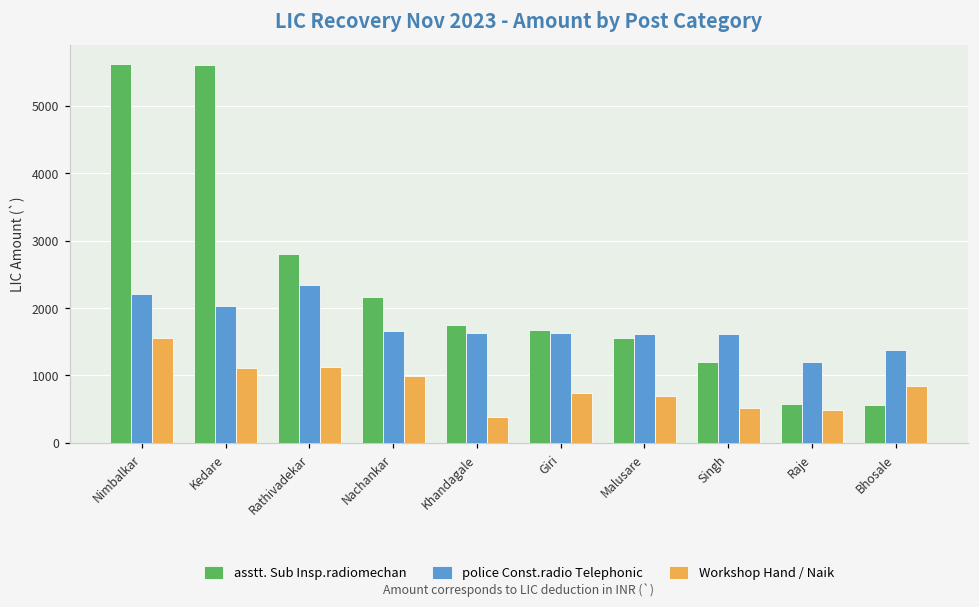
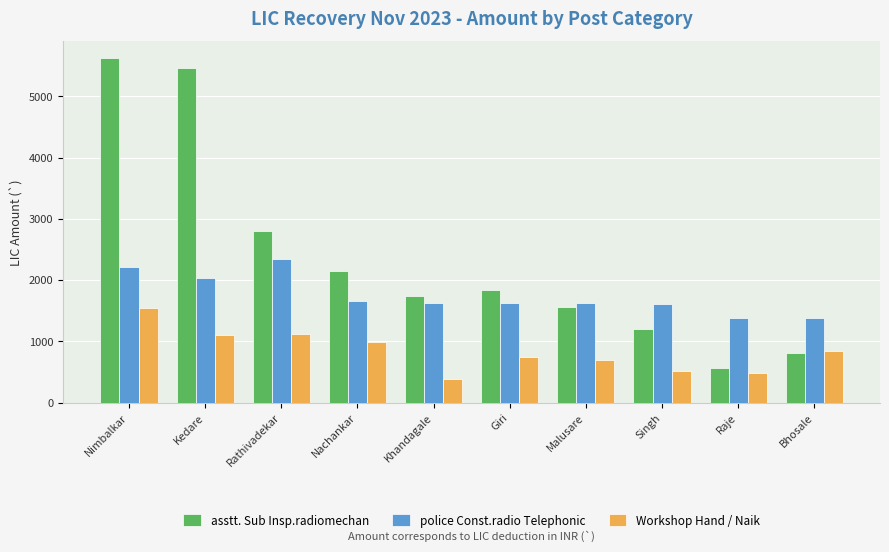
asstt. Sub Insp.radiomechan, Kedare: 5600 -> 5500
asstt. Sub Insp.radiomechan, Giri: 1700 -> 1800
police Const.radio Telephonic, Raje: 1200 -> 1400
asstt. Sub Insp.radiomechan, Bhosale: 600 -> 800
